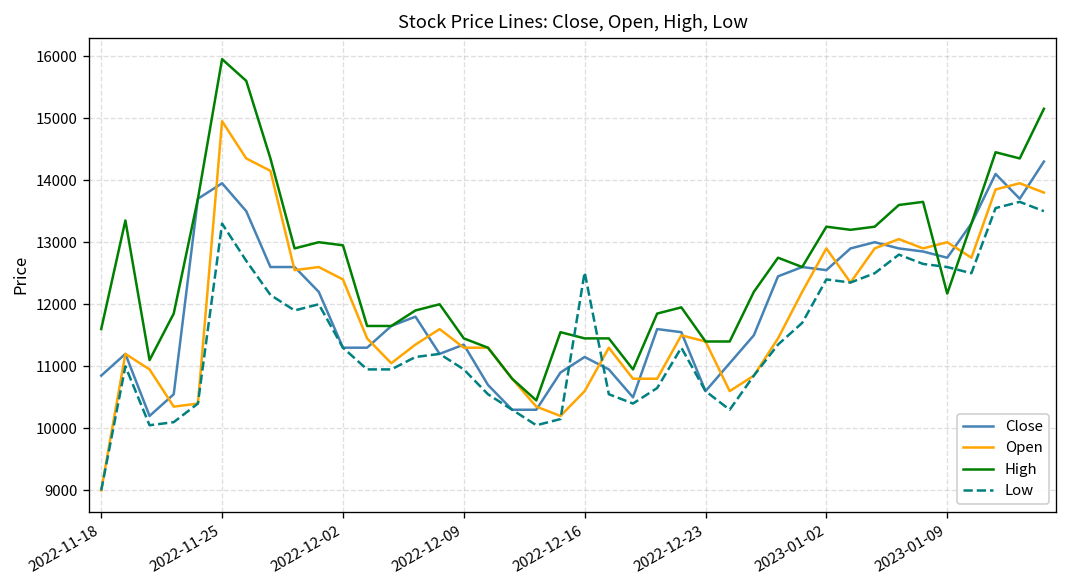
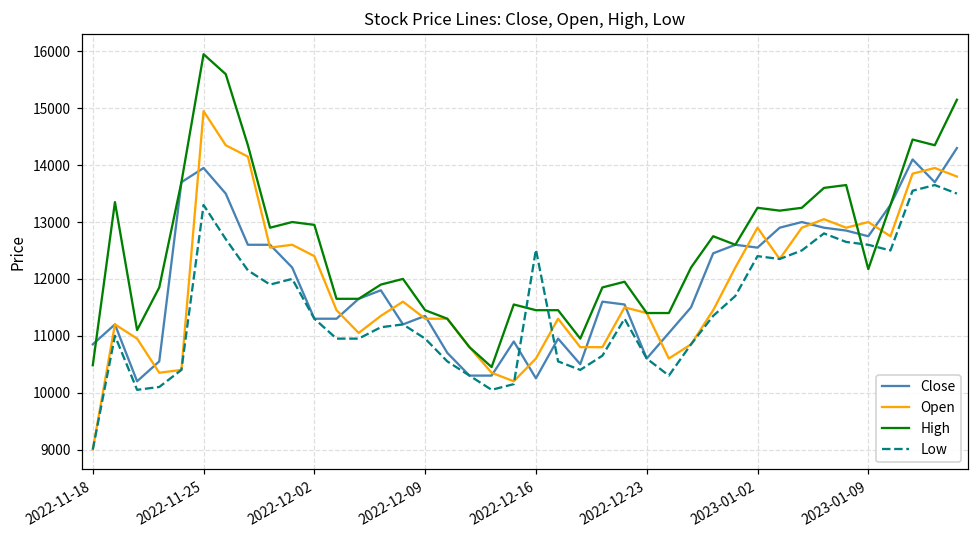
High, 2022-11-18: 11600 -> 10500
Close, 2022-12-16: 11200 -> 10300
